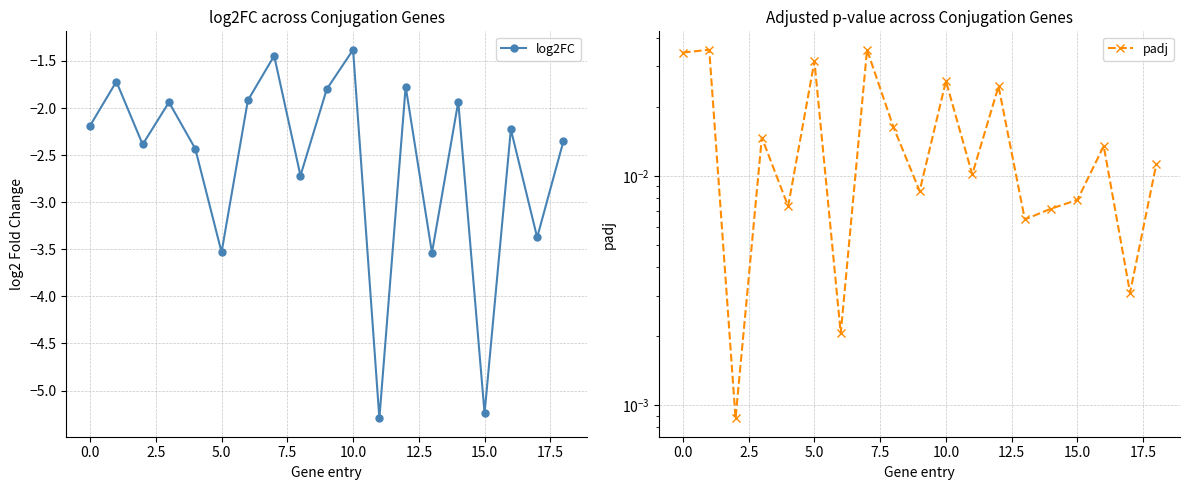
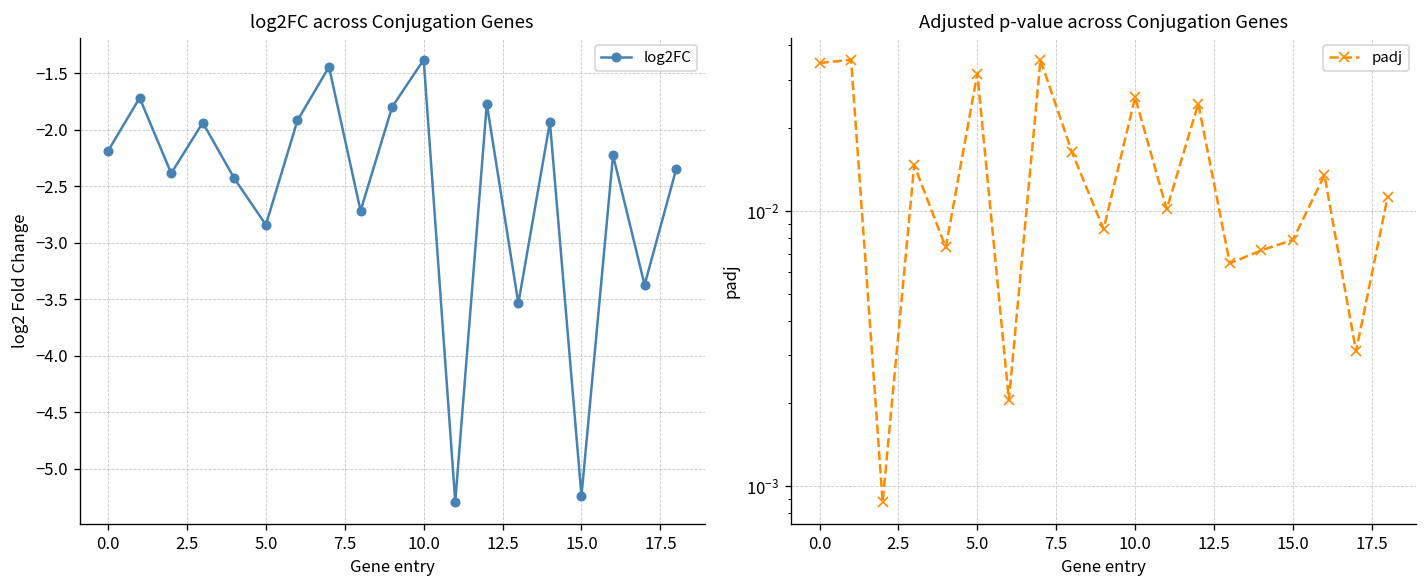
log2FC across Conjugation Genes, 5.0: -3.5 -> -2.8
